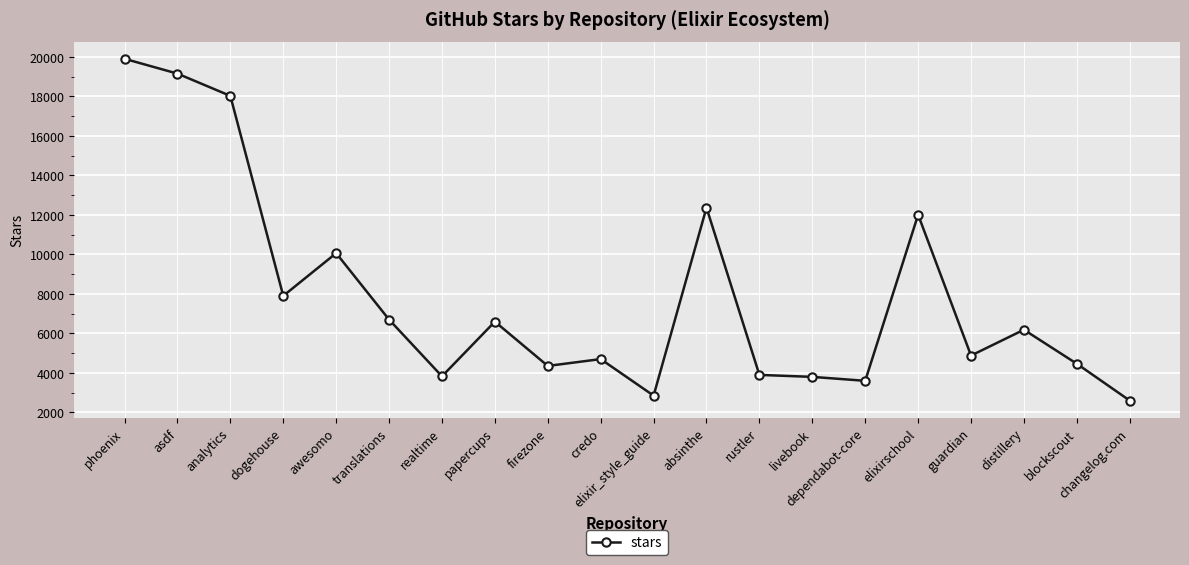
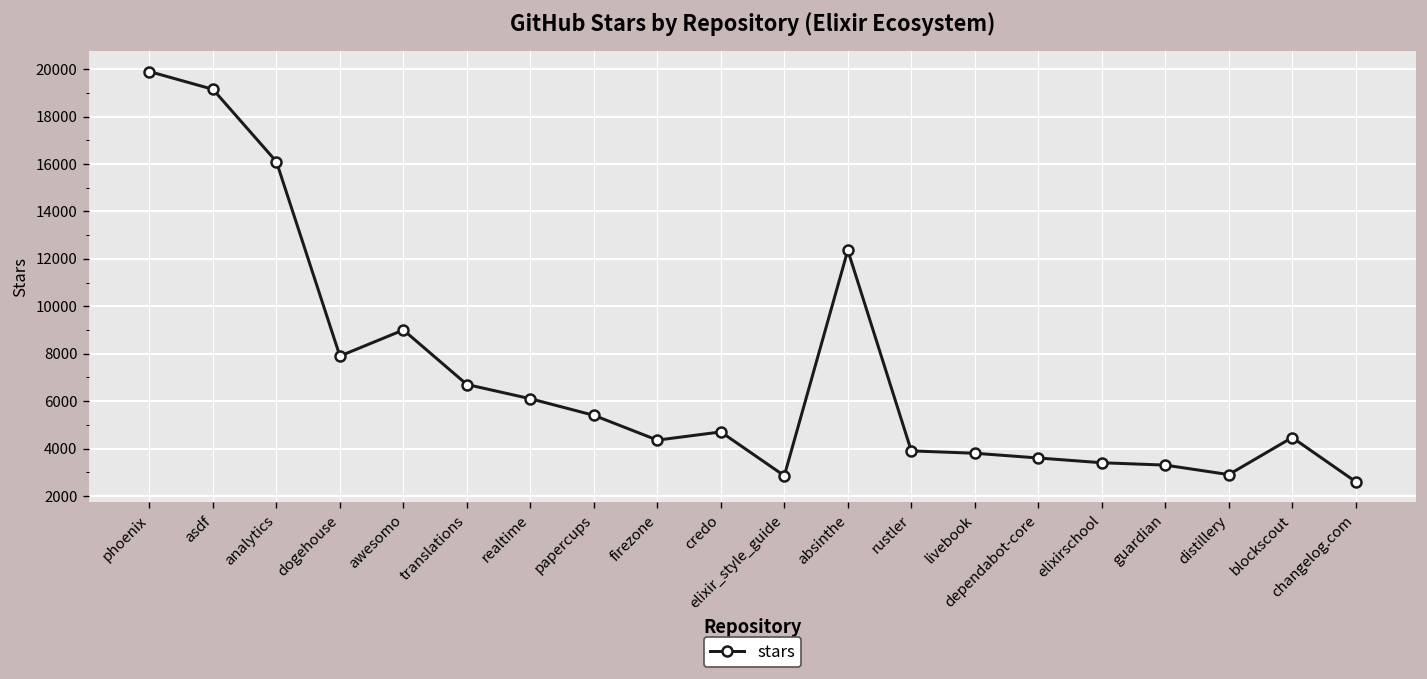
analytics: 18000 -> 16100
awesomo: 10100 -> 9000
realtime: 3800 -> 6100
papercups: 6600 -> 5400
elixirschool: 12000 -> 3400
guardian: 4900 -> 3300
distillery: 6200 -> 2900
